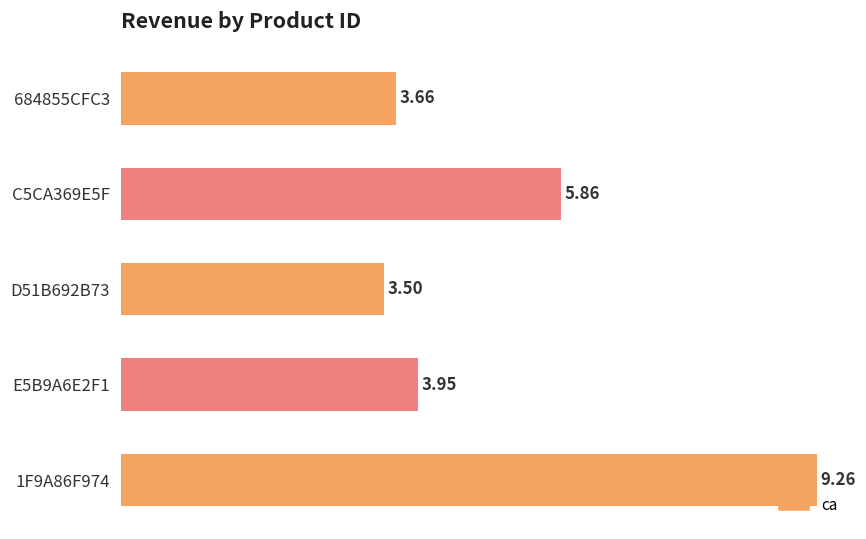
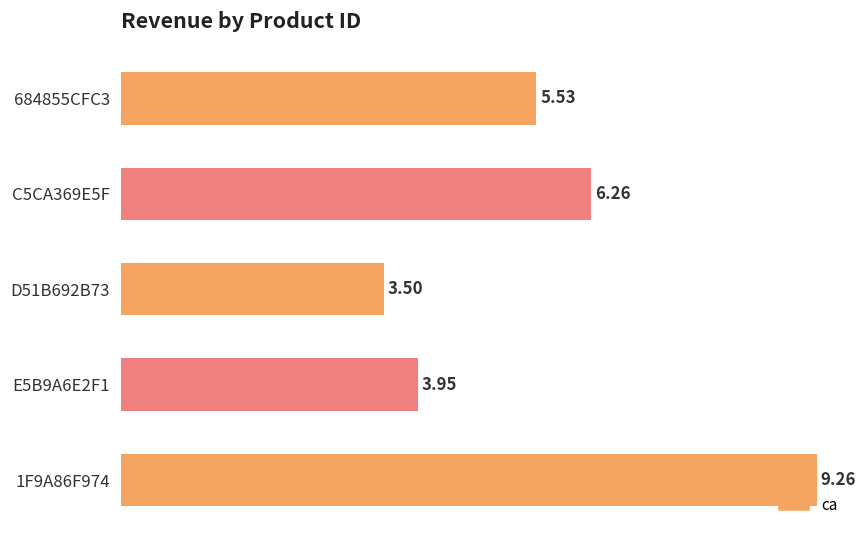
684855CFC3: 3.66 -> 5.53
C5CA369E5F: 5.86 -> 6.26
